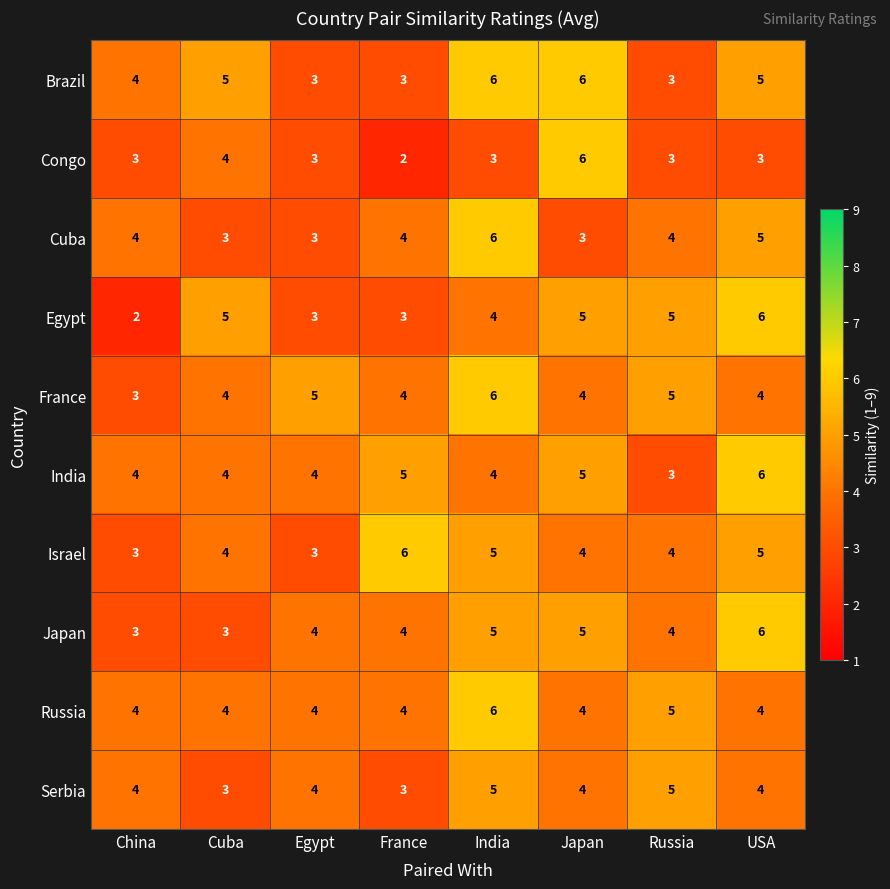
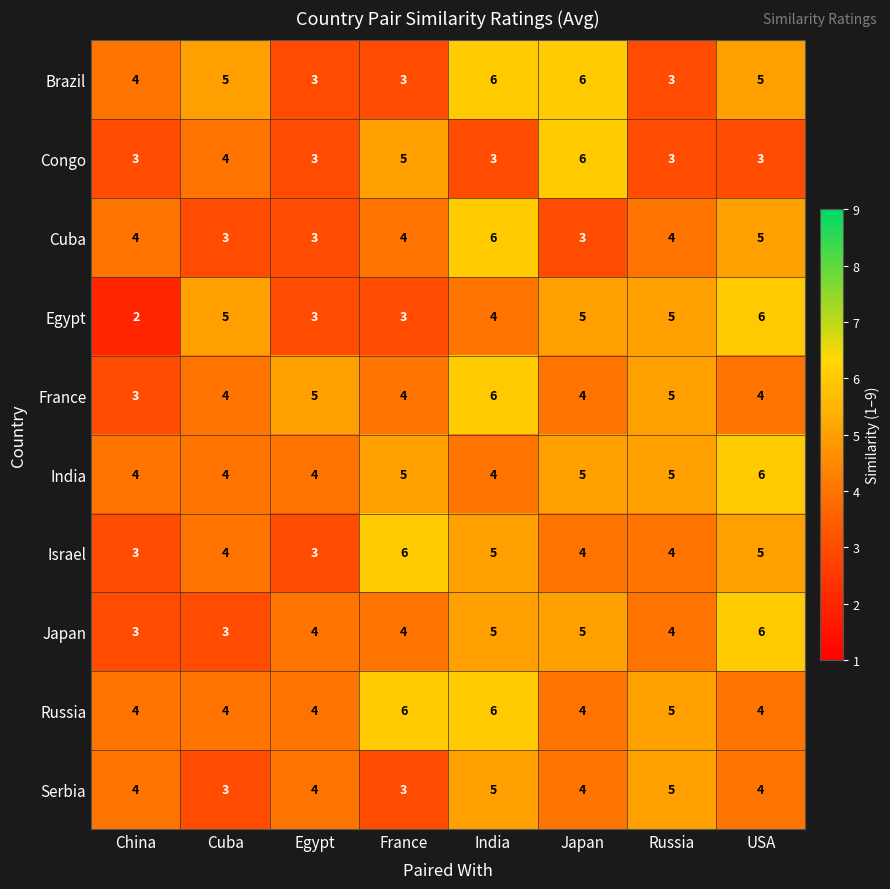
Congo, France: 2 -> 5
India, Russia: 3 -> 5
Russia, France: 4 -> 6
